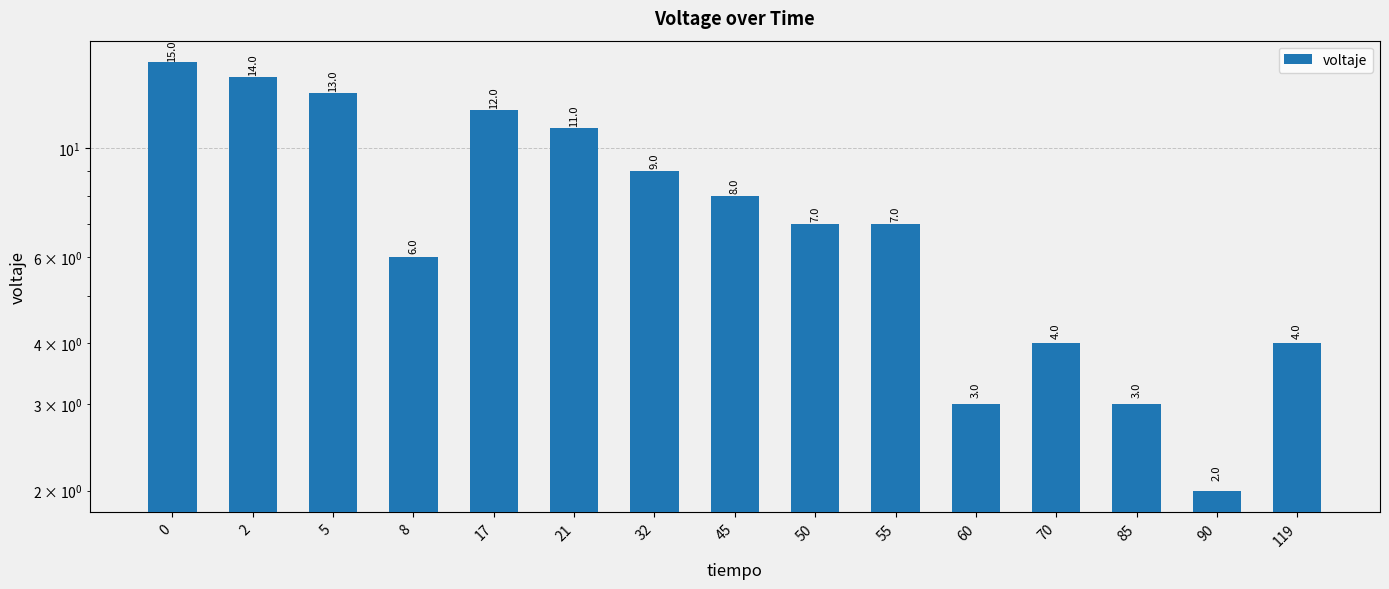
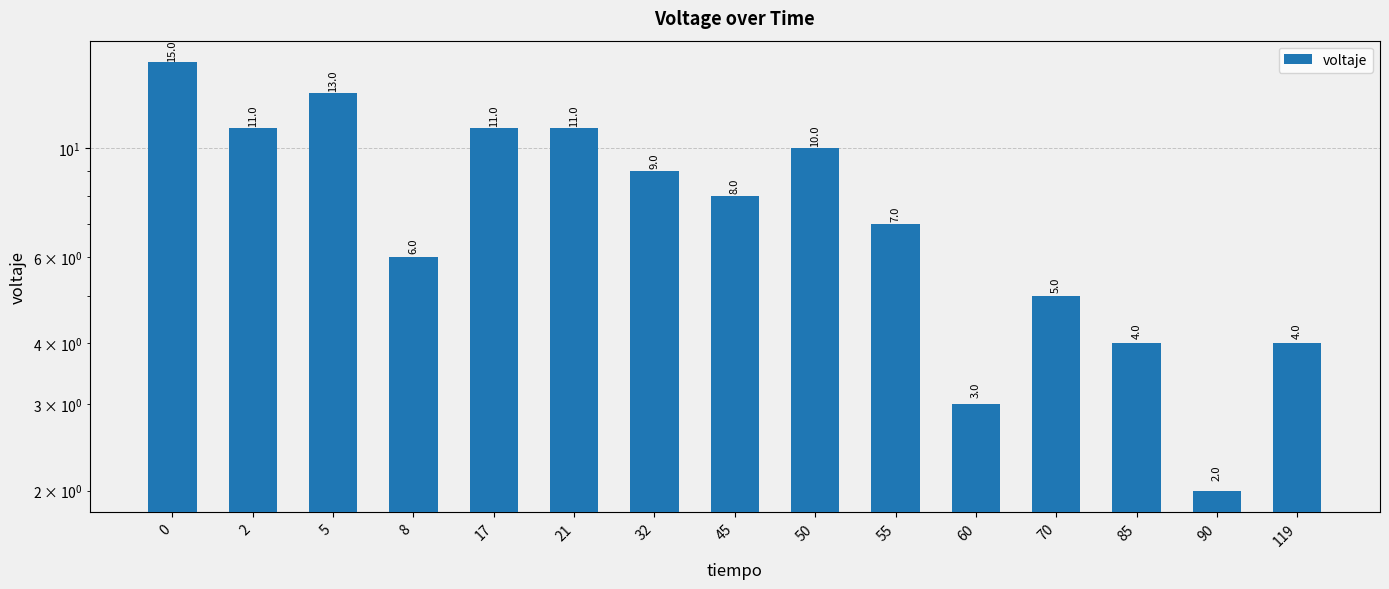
2: 14.0 -> 11.0
17: 12.0 -> 11.0
50: 7.0 -> 10.0
70: 4.0 -> 5.0
85: 3.0 -> 4.0
